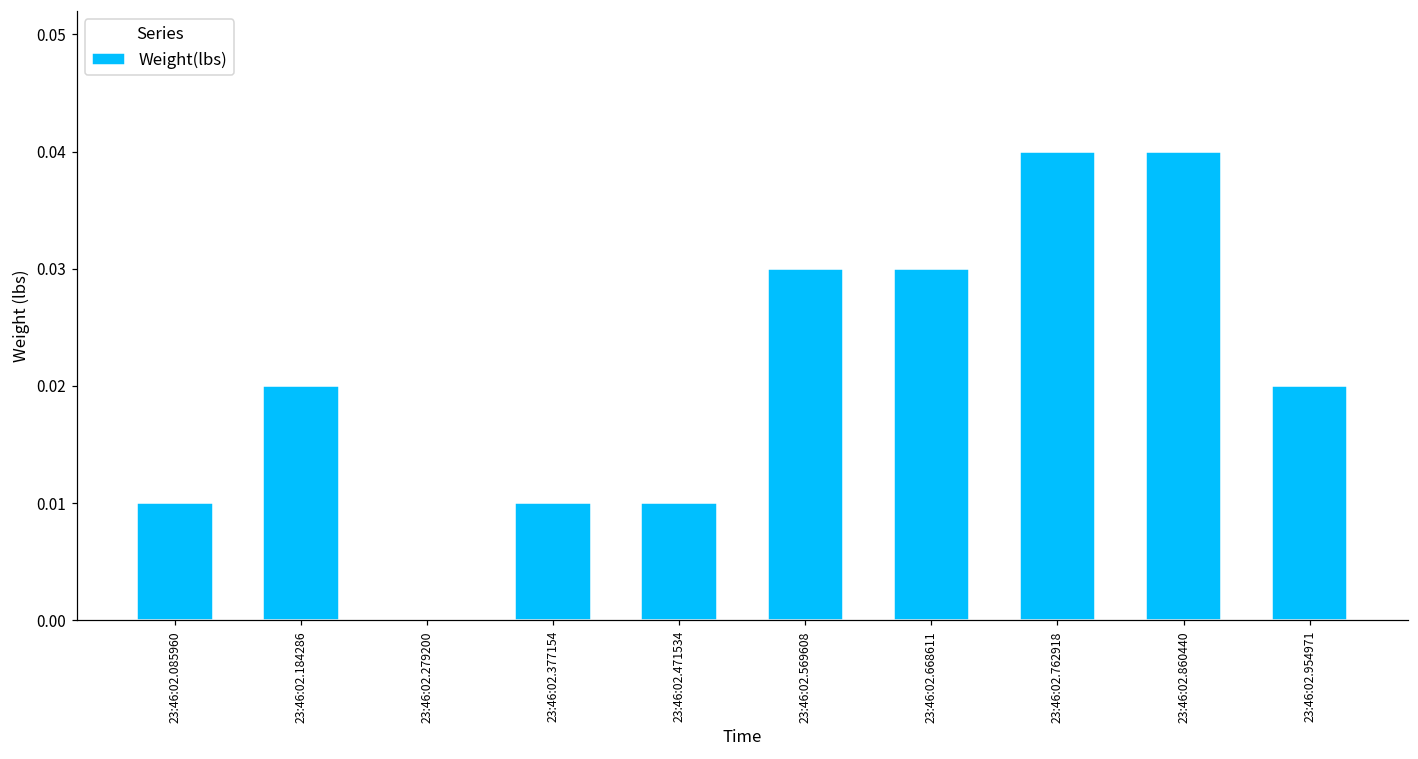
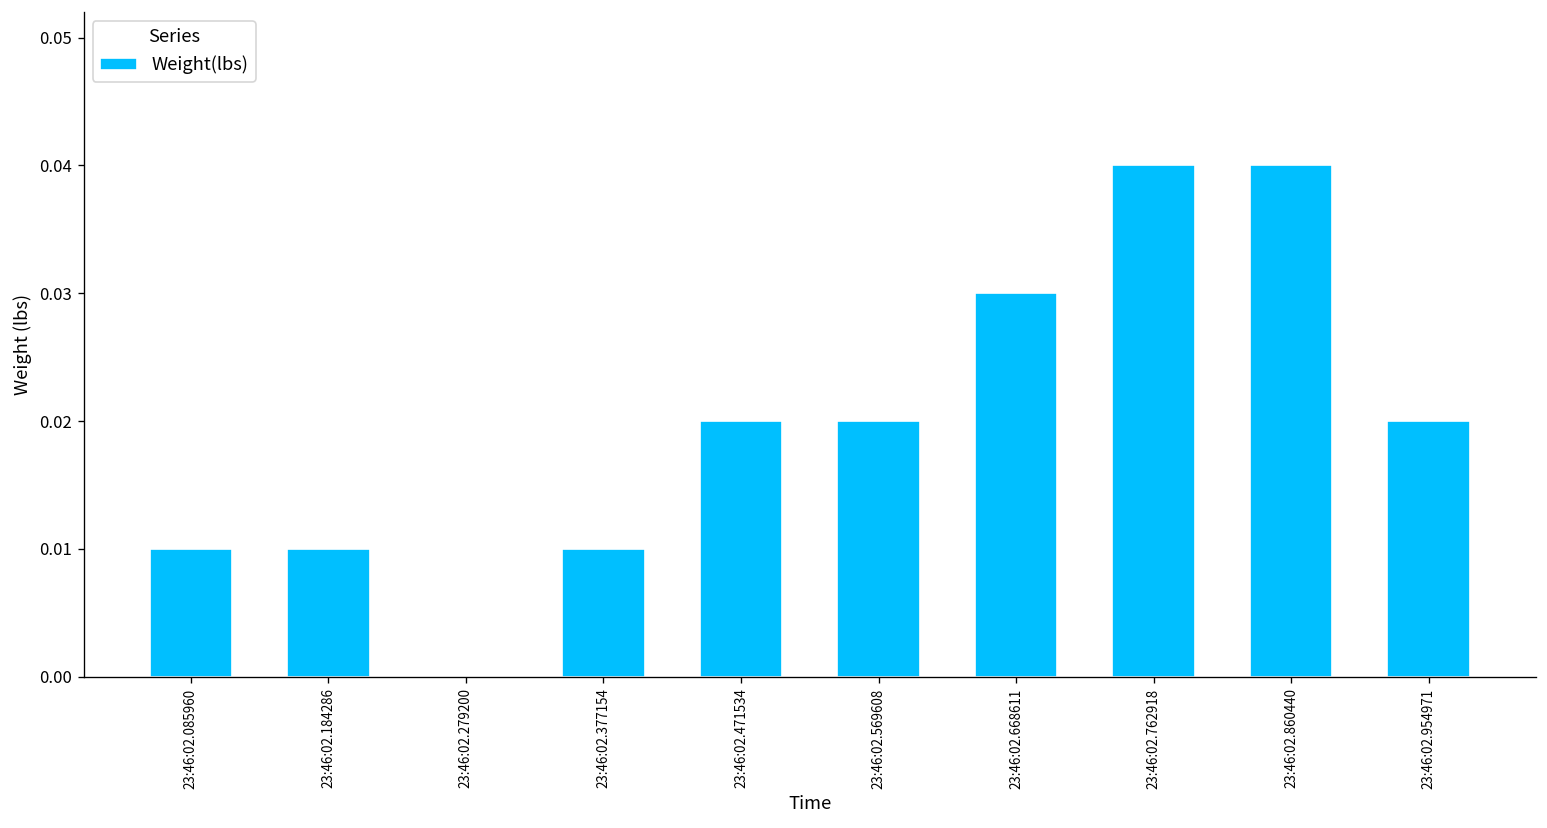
23:46:02.184286: 0.02 -> 0.01
23:46:02.471534: 0.01 -> 0.02
23:46:02.569608: 0.03 -> 0.02
